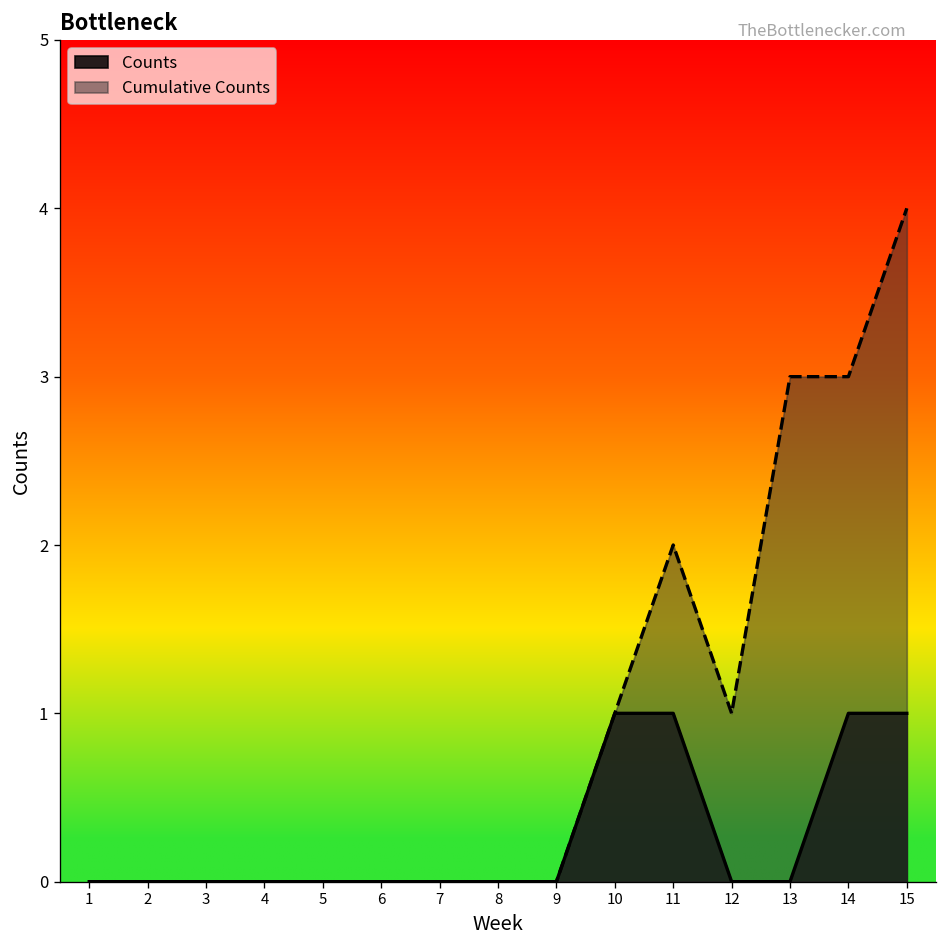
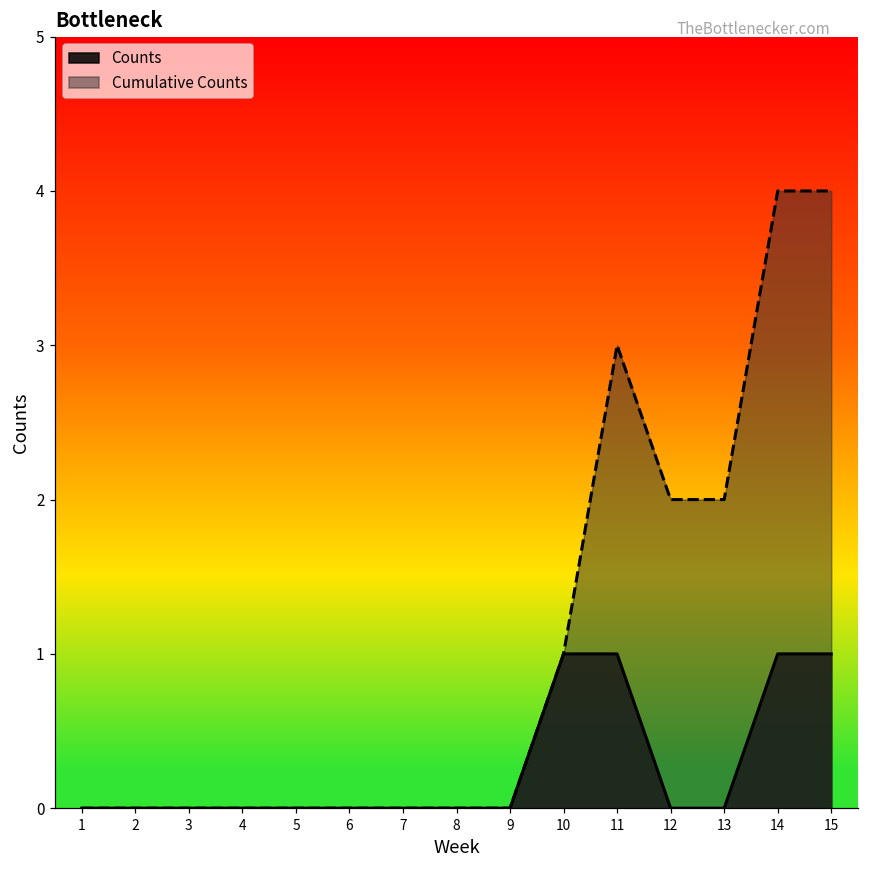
Cumulative Counts, 11: 2 -> 3
Cumulative Counts, 12: 1 -> 2
Cumulative Counts, 13: 3 -> 2
Cumulative Counts, 14: 3 -> 4
